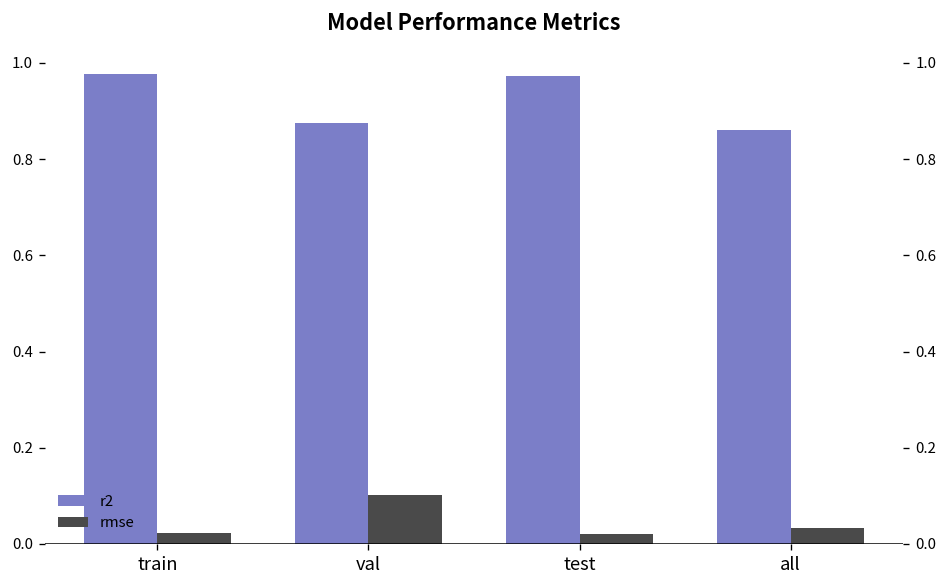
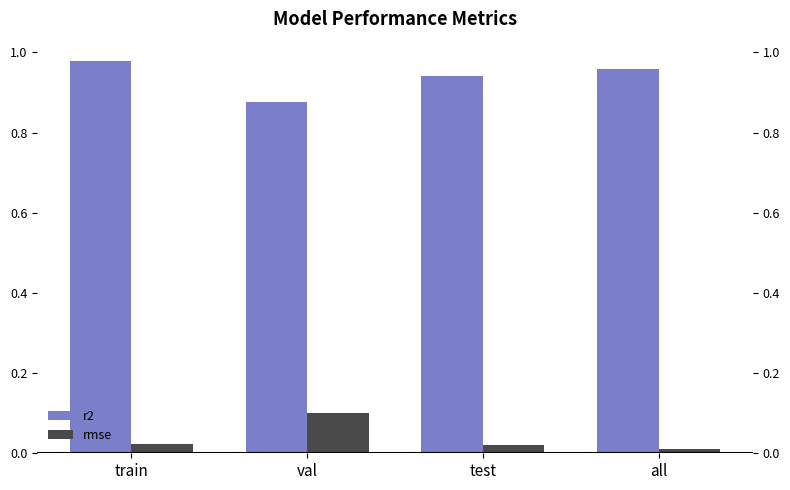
r2, test: 0.97 -> 0.94
r2, all: 0.86 -> 0.96
rmse, all: 0.03 -> 0.01
